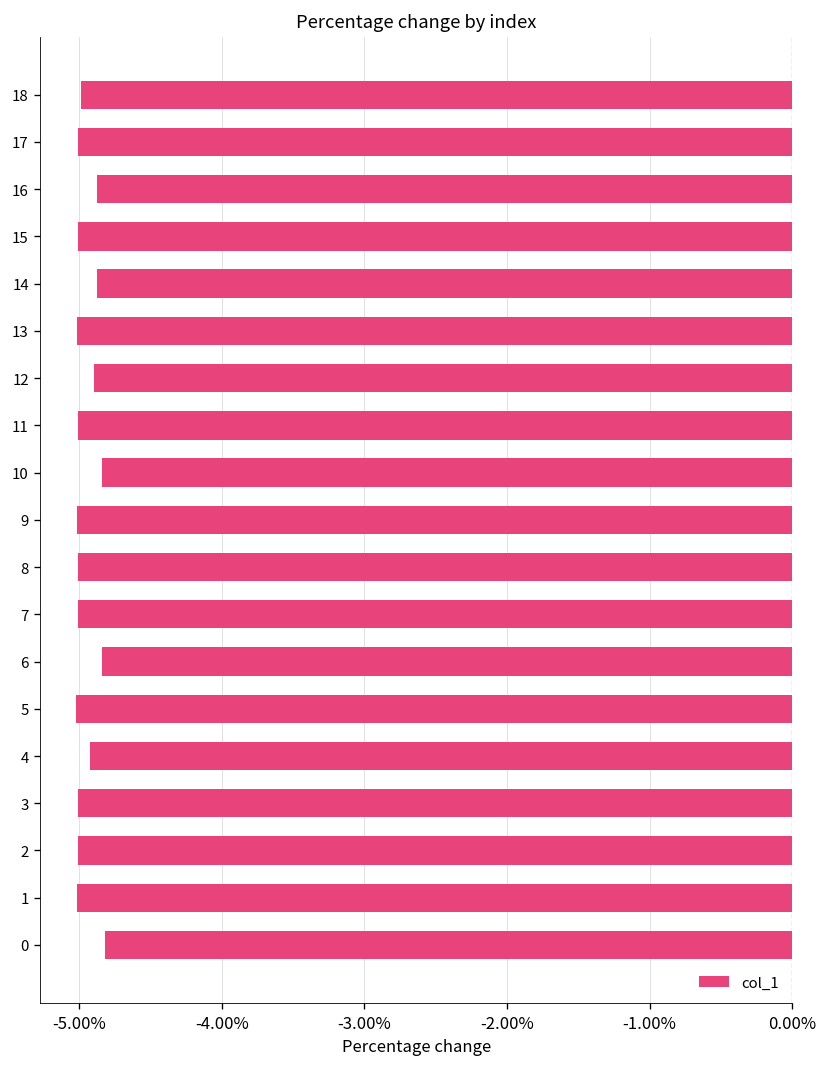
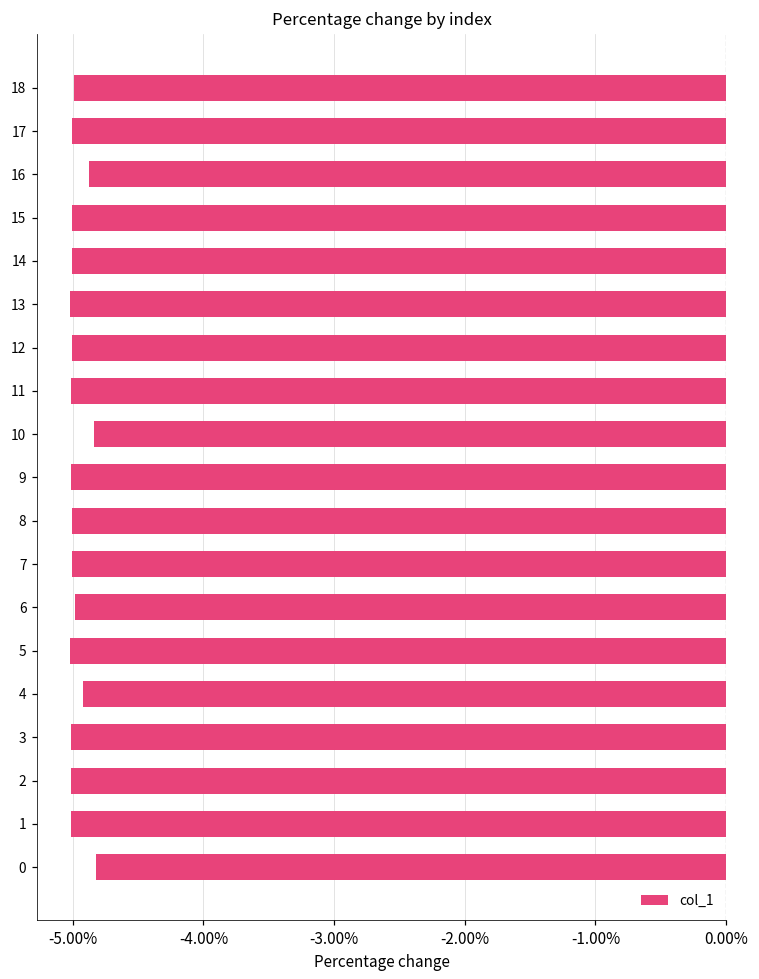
14: -4.88% -> -5.01%
12: -4.89% -> -5.00%
6: -4.84% -> -4.98%
